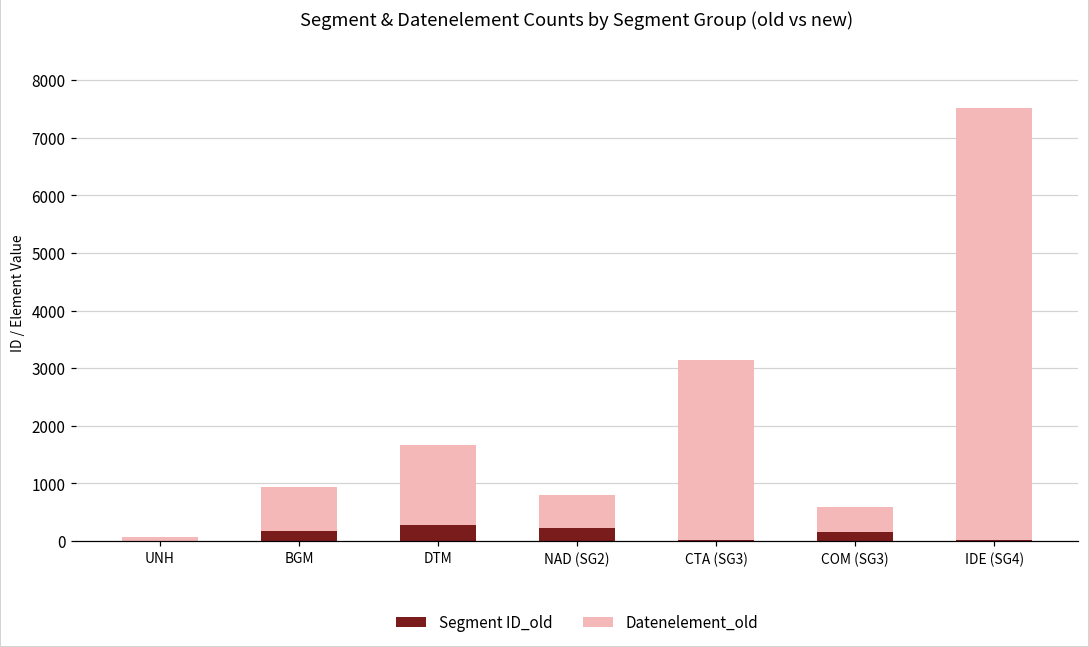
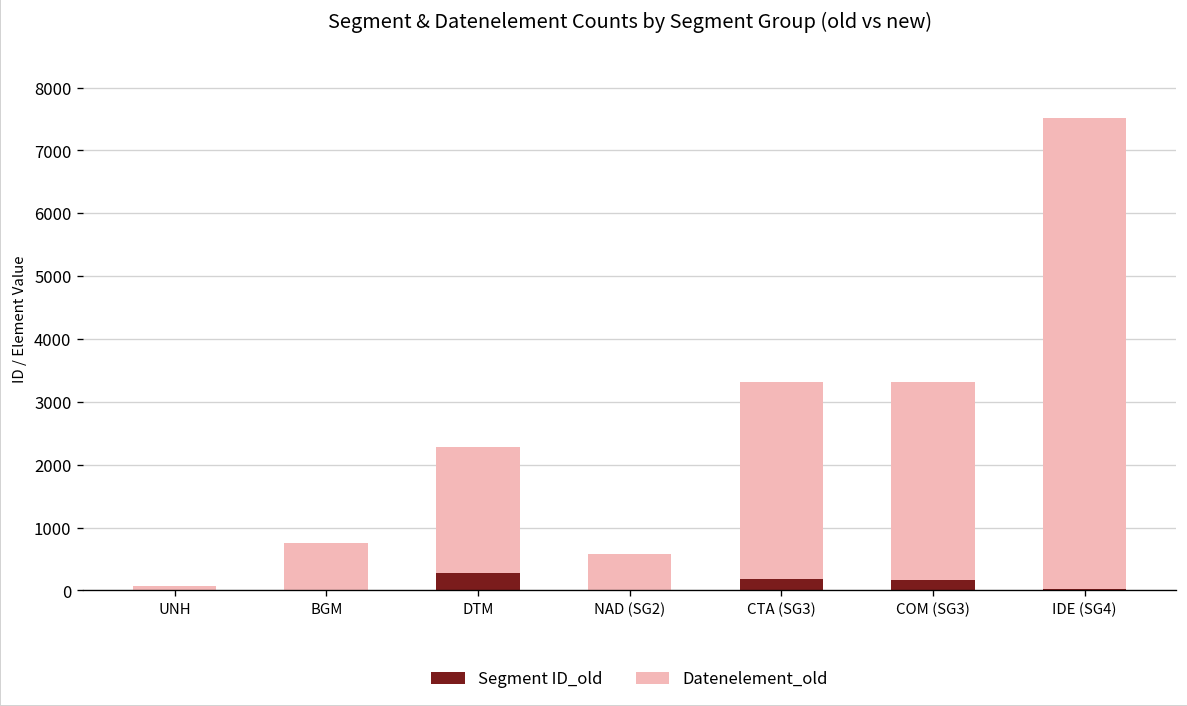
Segment ID_old, BGM: 200 -> 0
Datenelement_old, DTM: 1400 -> 2000
Segment ID_old, NAD (SG2): 200 -> 0
Segment ID_old, CTA (SG3): 0 -> 200
Datenelement_old, COM (SG3): 400 -> 3100
